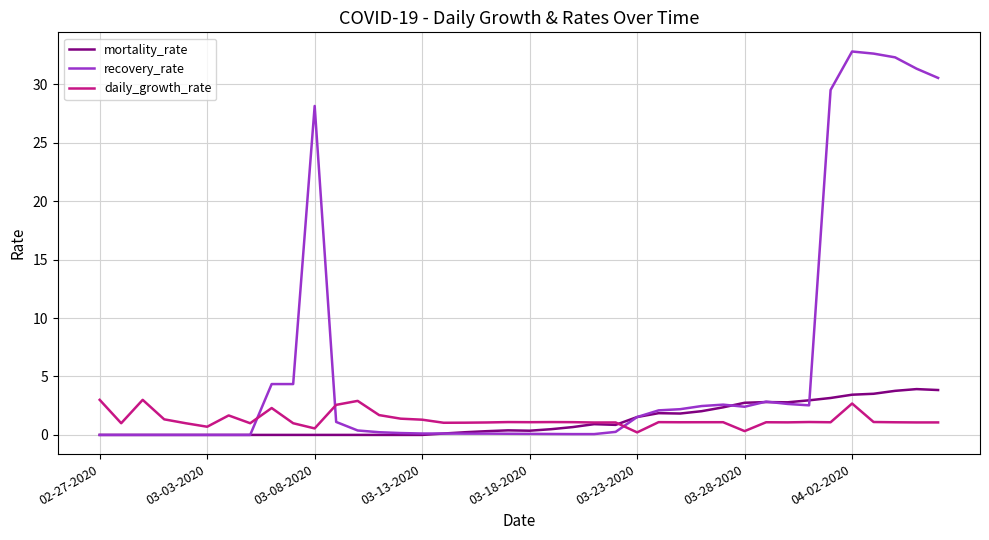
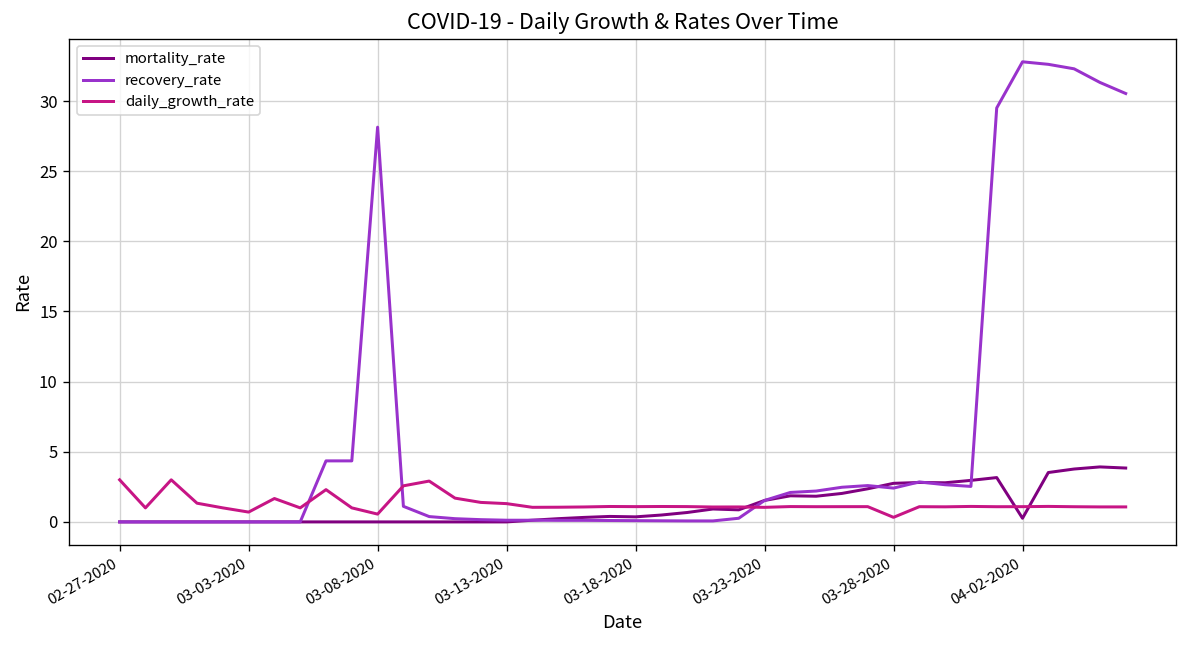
daily_growth_rate, 03-23-2020: 0.2 -> 1.0
mortality_rate, 04-02-2020: 3.4 -> 0.3
daily_growth_rate, 04-02-2020: 2.7 -> 1.1
